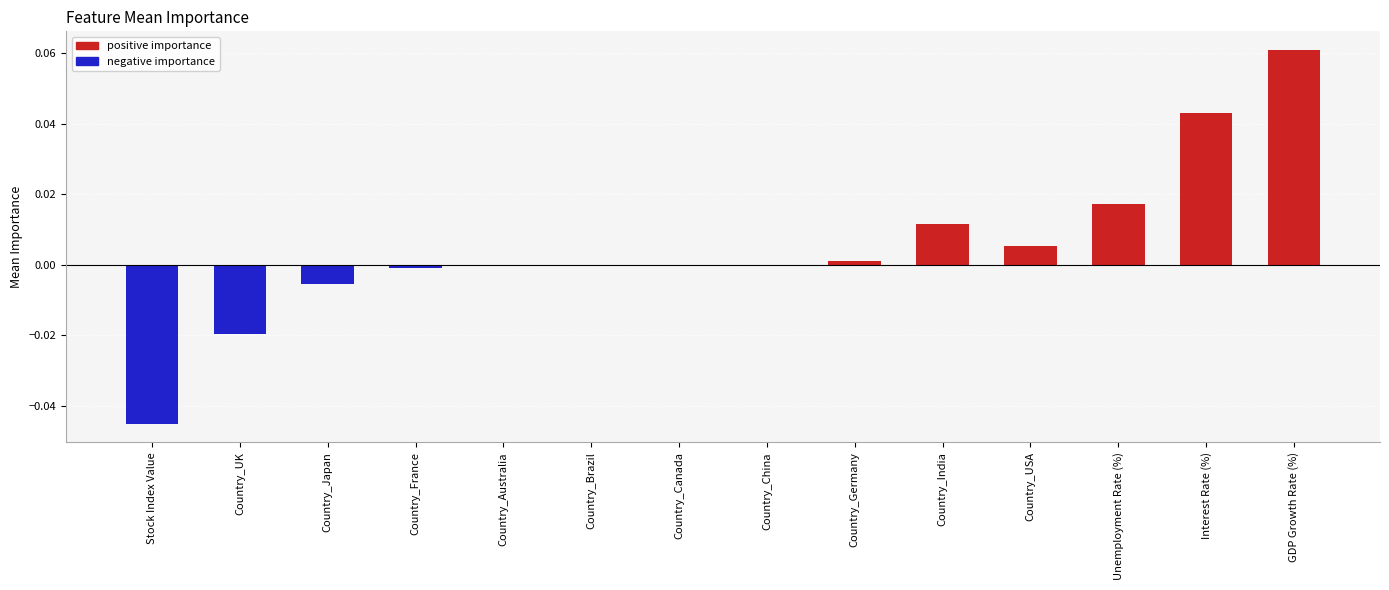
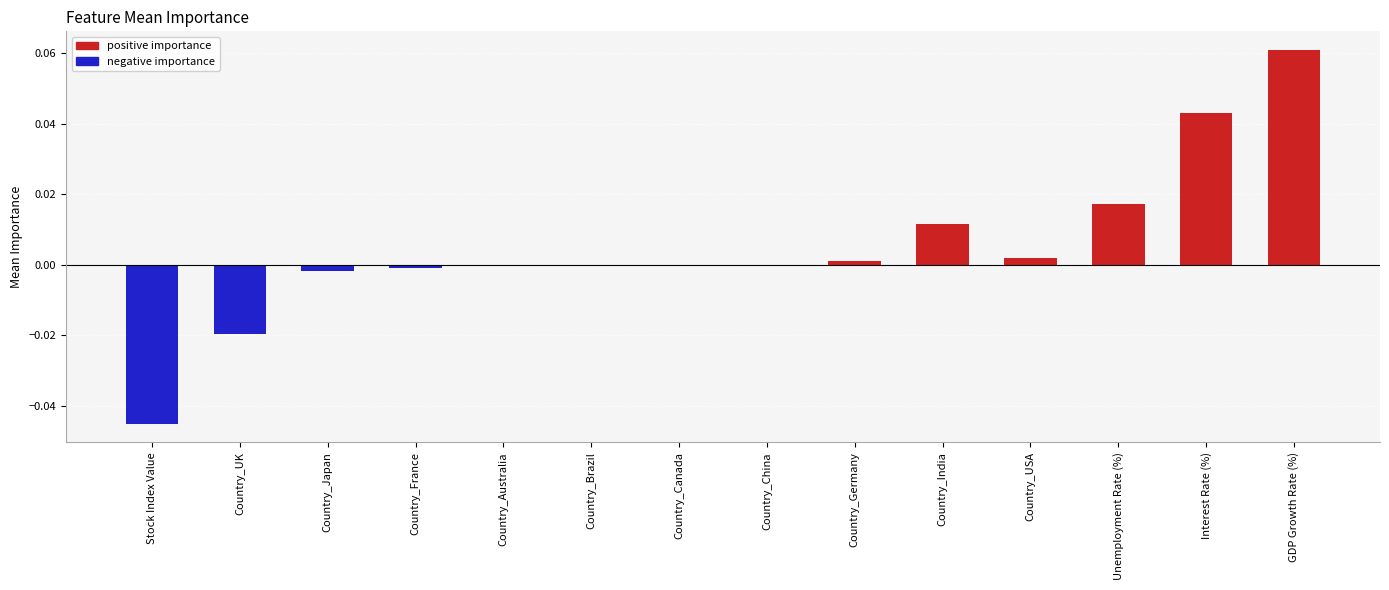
negative importance, Country_Japan: -0.005 -> -0.002
positive importance, Country_USA: 0.005 -> 0.002
